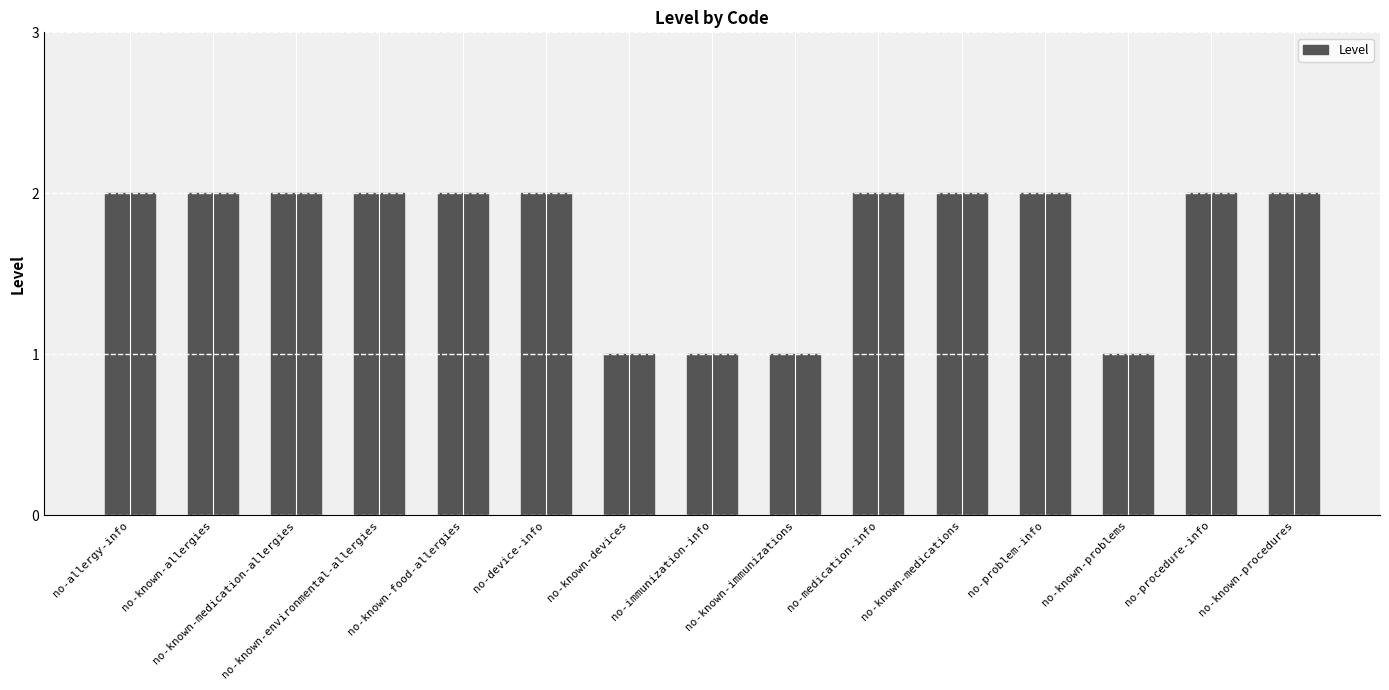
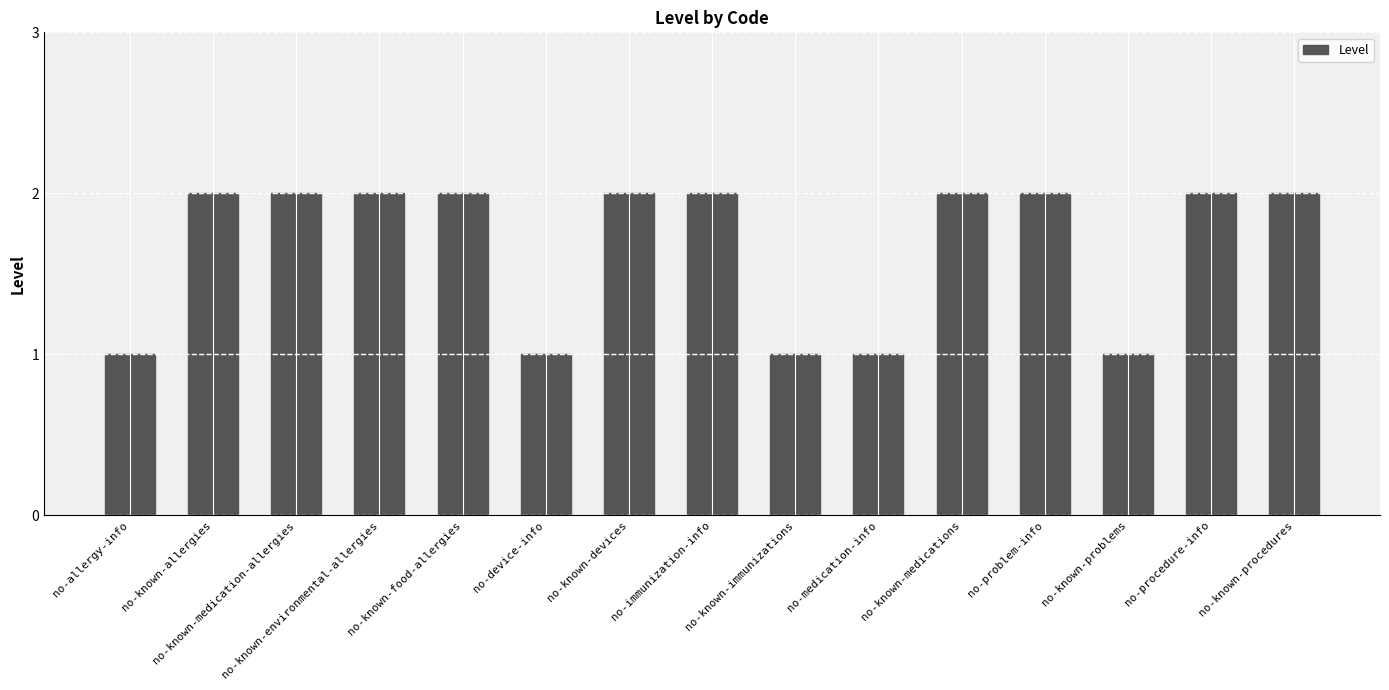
no-allergy-info: 2 -> 1
no-device-info: 2 -> 1
no-known-devices: 1 -> 2
no-immunization-info: 1 -> 2
no-medication-info: 2 -> 1
